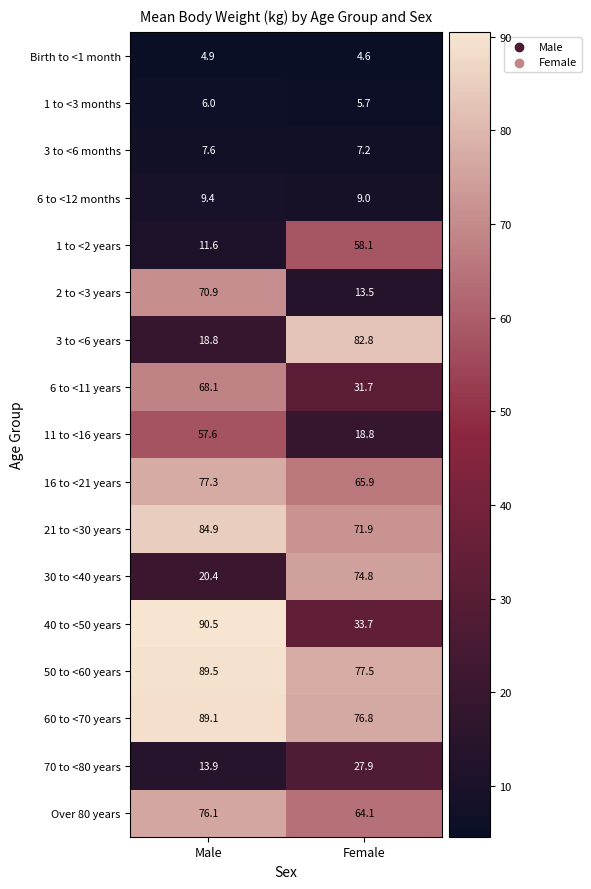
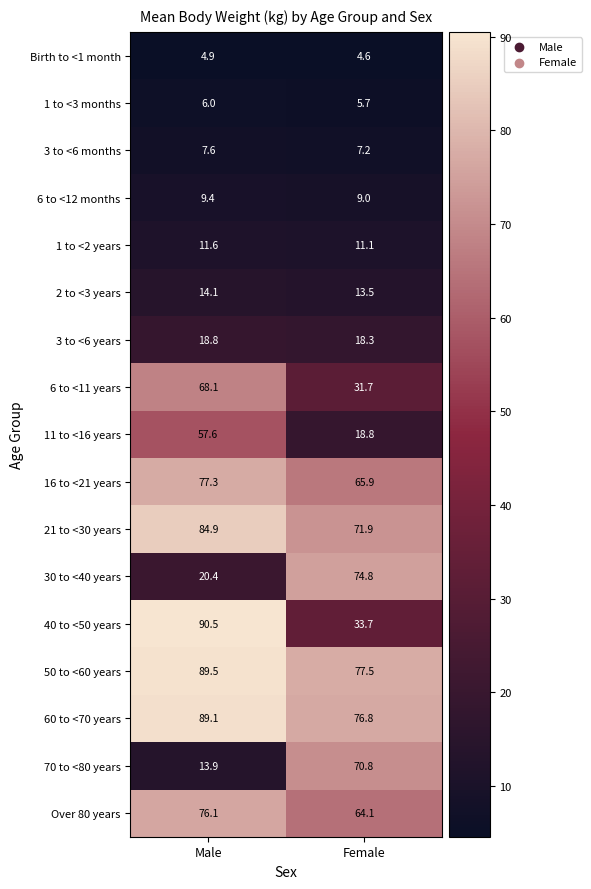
1 to <2 years, Female: 58.1 -> 11.1
2 to <3 years, Male: 70.9 -> 14.1
3 to <6 years, Female: 82.8 -> 18.3
70 to <80 years, Female: 27.9 -> 70.8
